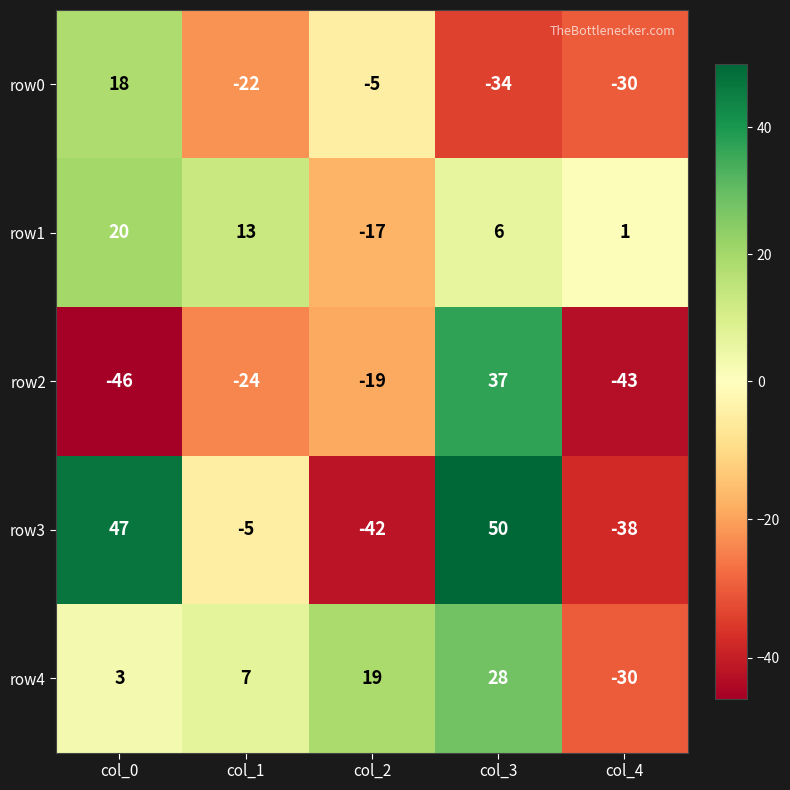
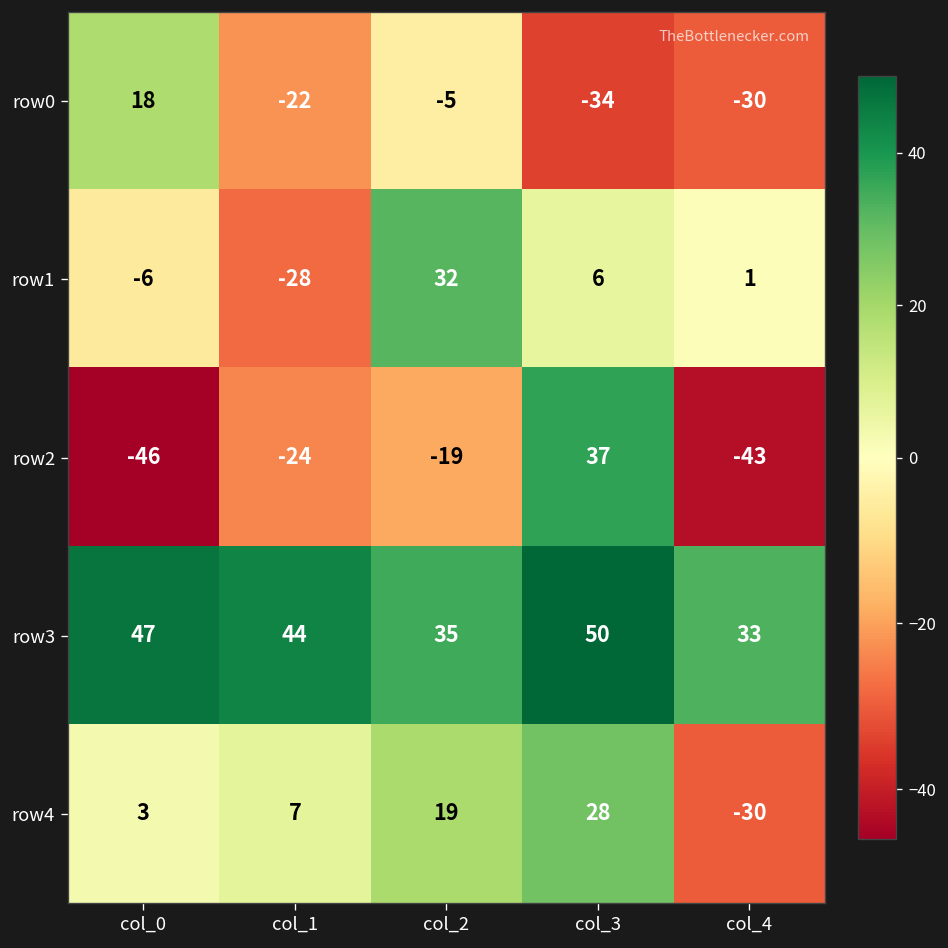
row1, col_0: 20 -> -6
row1, col_1: 13 -> -28
row1, col_2: -17 -> 32
row3, col_1: -5 -> 44
row3, col_2: -42 -> 35
row3, col_4: -38 -> 33
